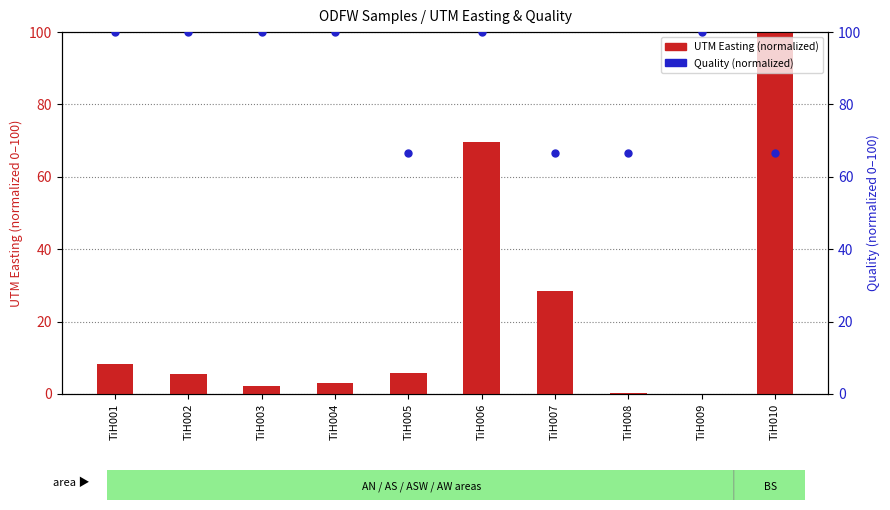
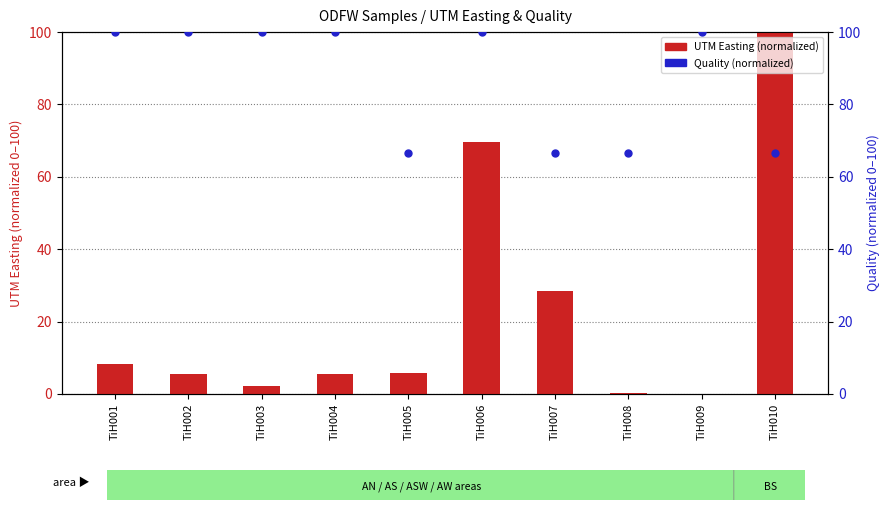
UTM Easting (normalized), TiH004: 3 -> 5
